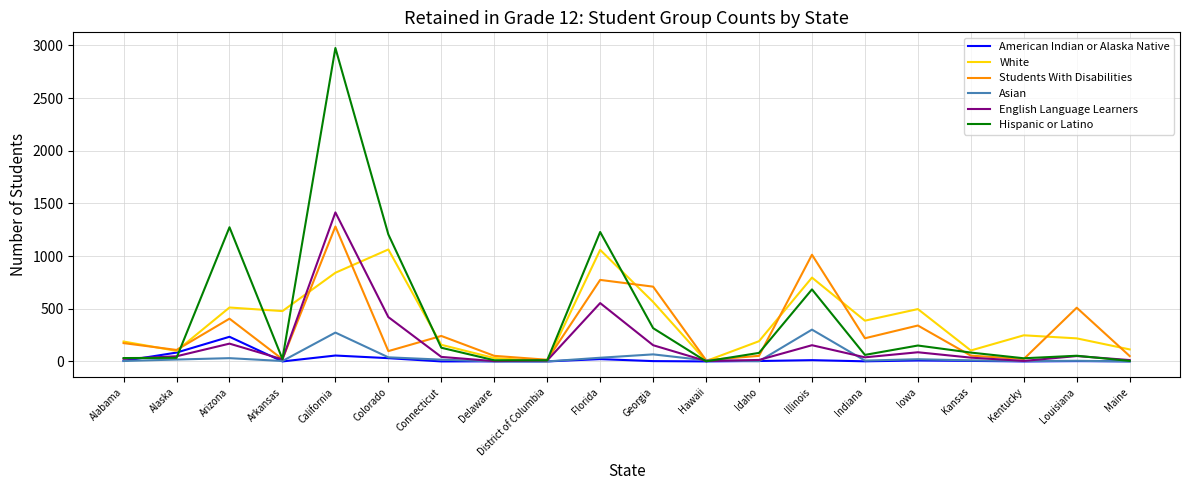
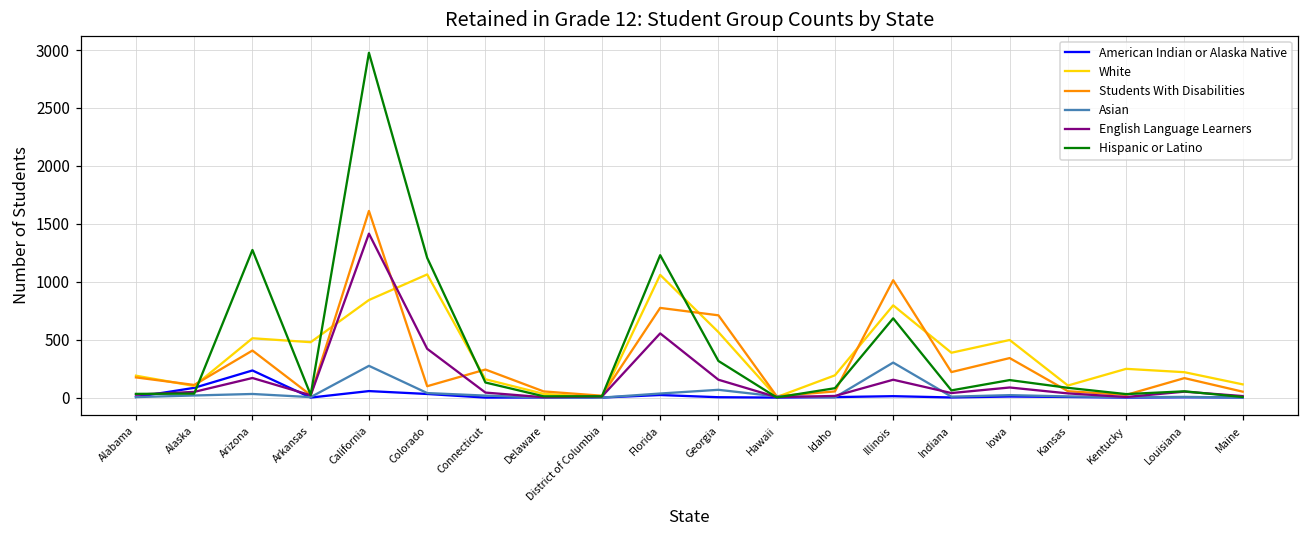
Students With Disabilities, California: 1280 -> 1610
Students With Disabilities, Louisiana: 510 -> 170
